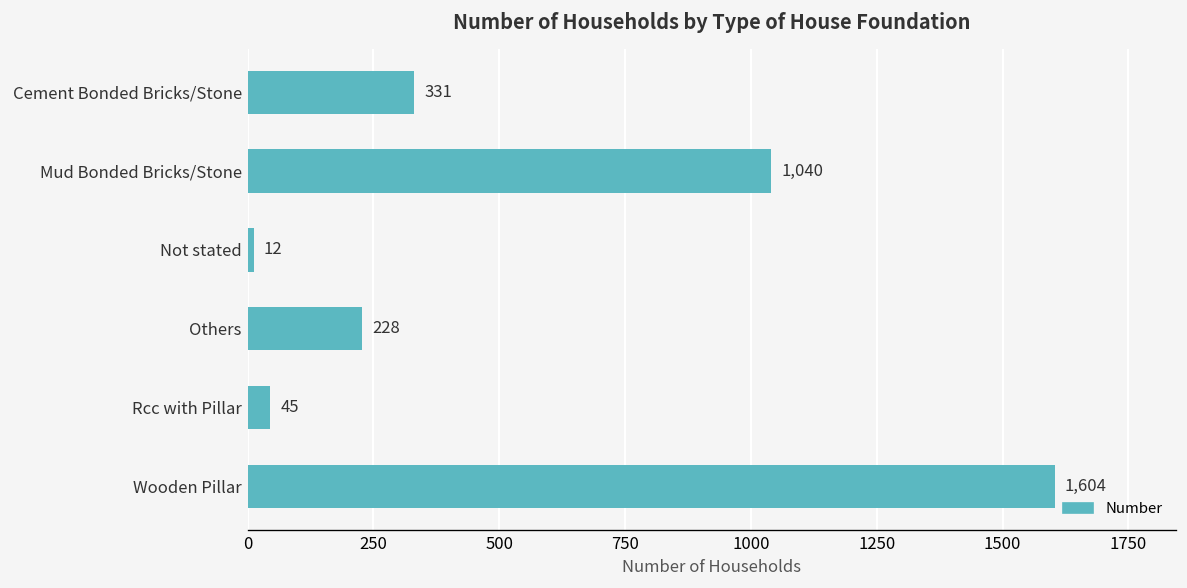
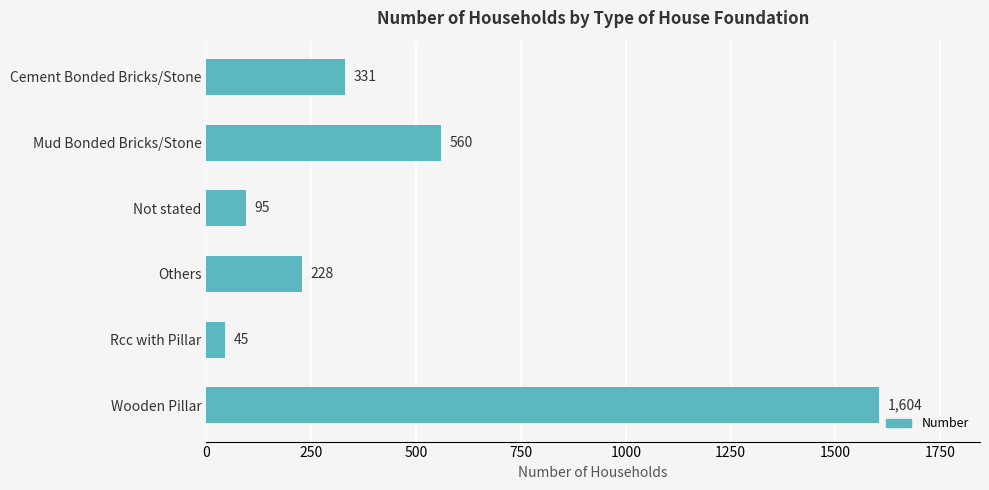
Mud Bonded Bricks/Stone: 1,040 -> 560
Not stated: 12 -> 95
